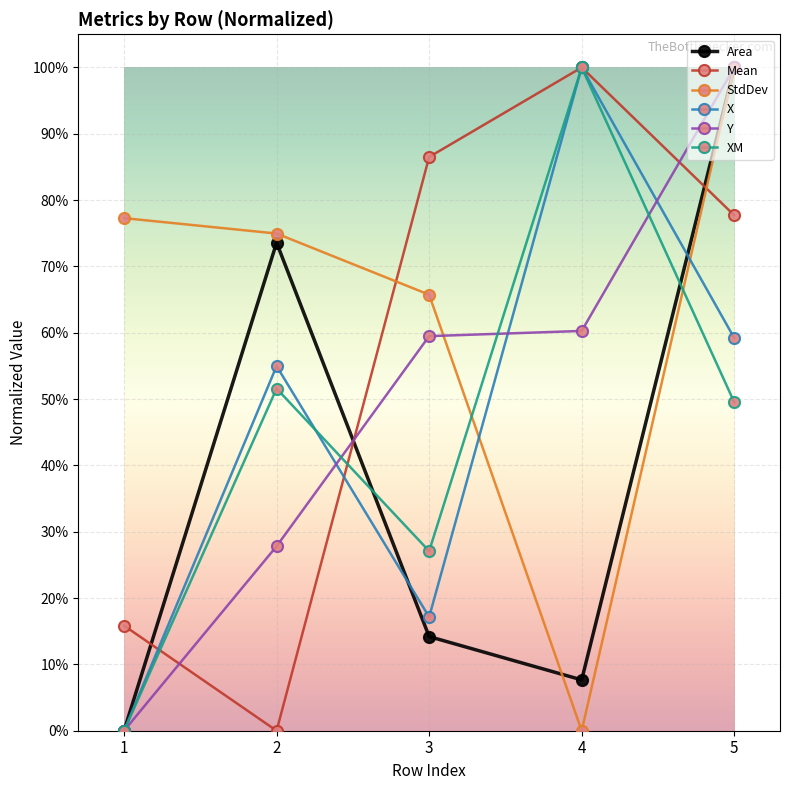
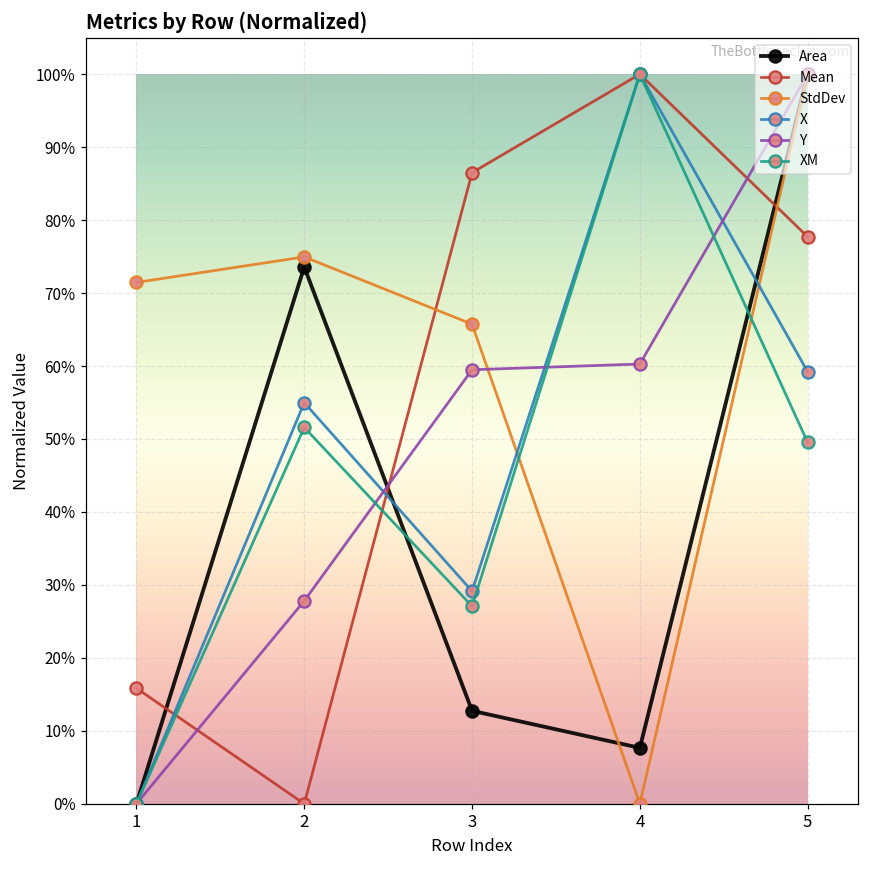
StdDev, 1: 77% -> 71%
Area, 3: 14% -> 13%
X, 3: 17% -> 29%
